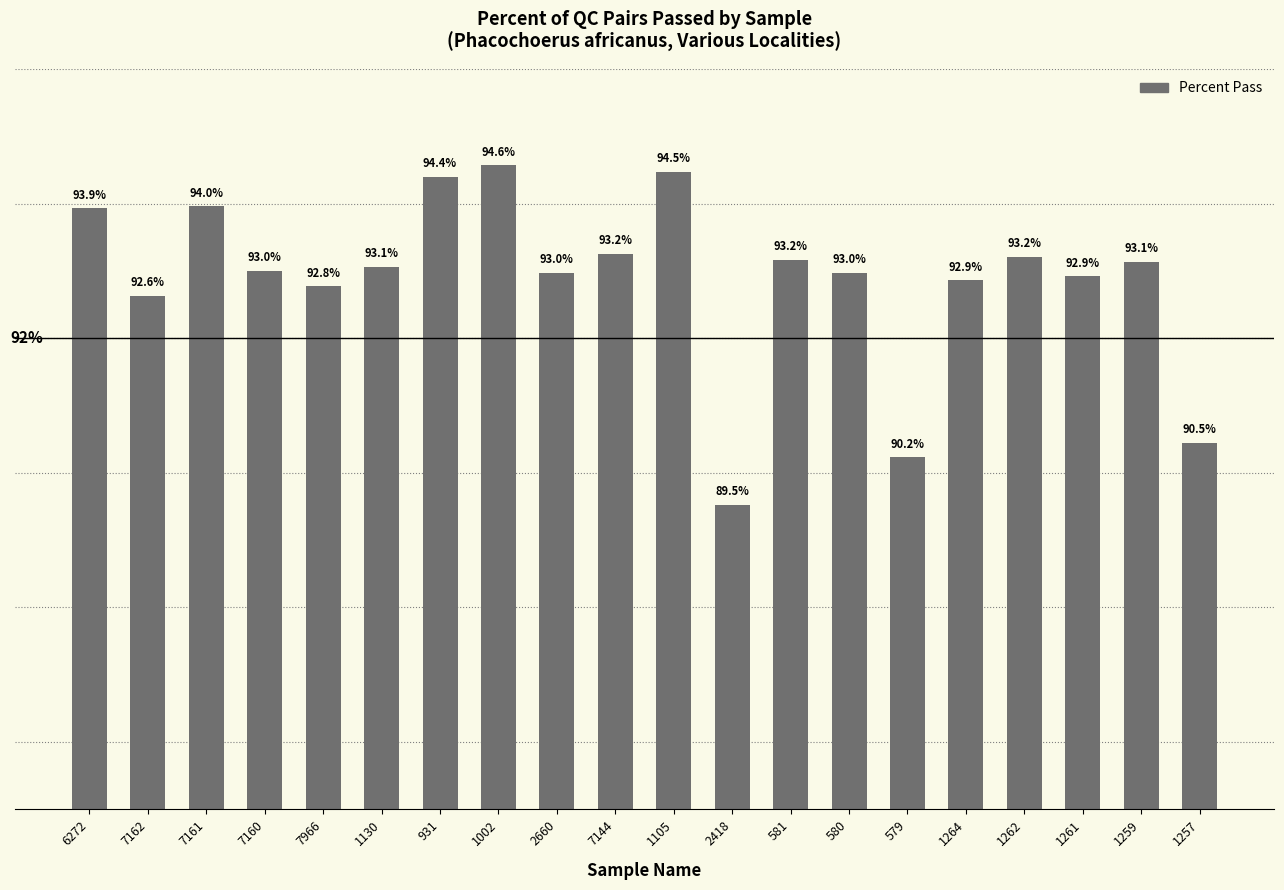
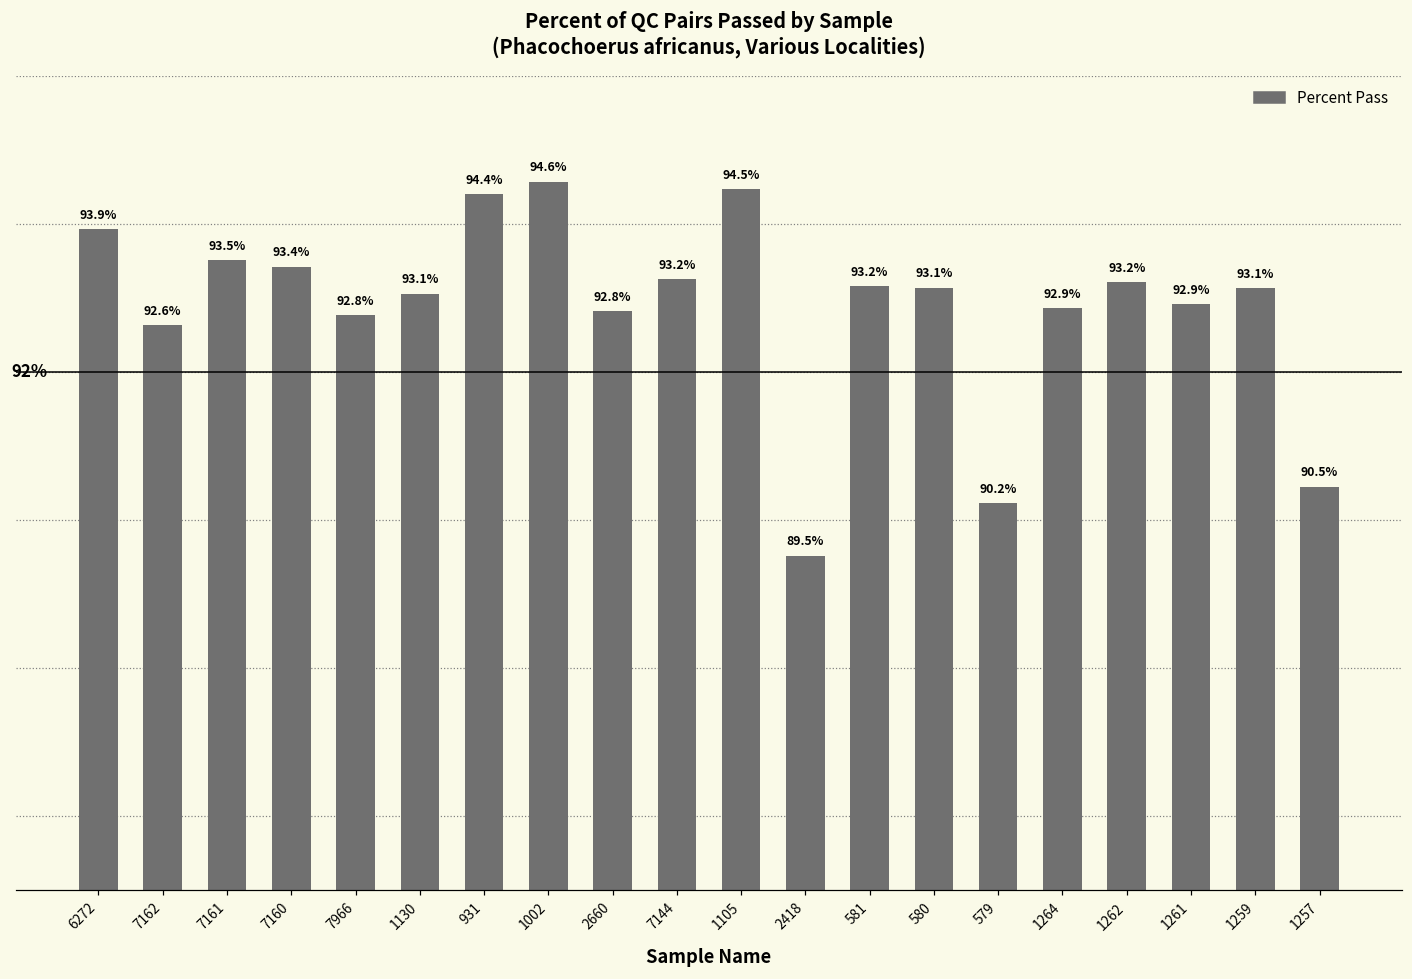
7161: 94.0% -> 93.5%
7160: 93.0% -> 93.4%
2660: 93.0% -> 92.8%
580: 93.0% -> 93.1%
